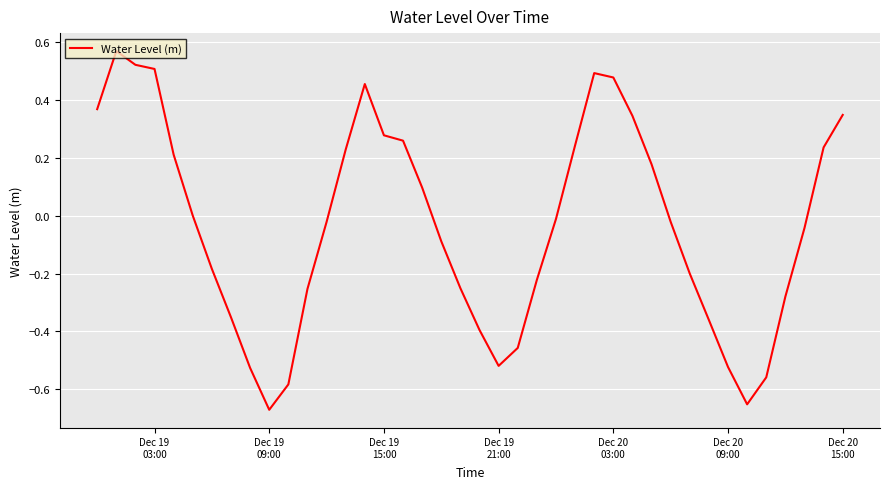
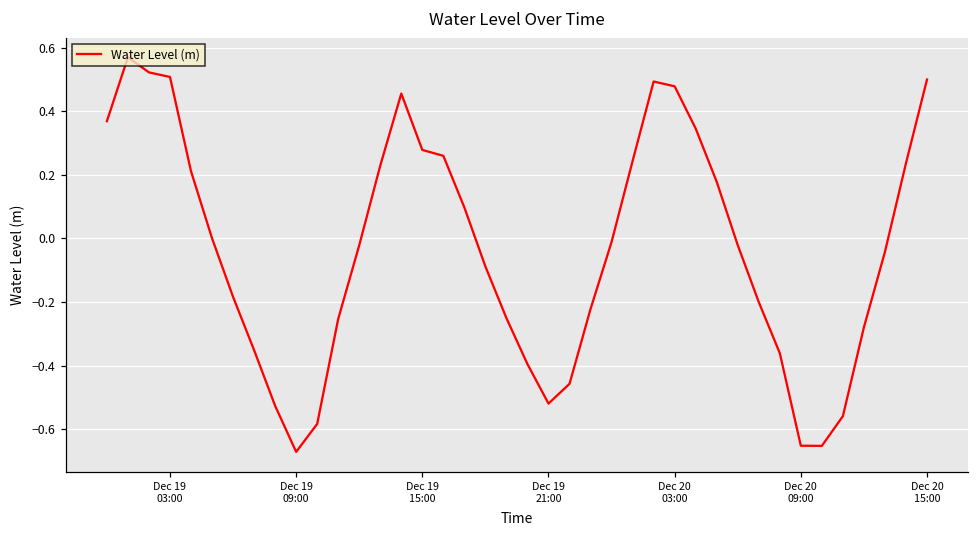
Dec 20 09:00: -0.52 -> -0.65
Dec 20 15:00: 0.35 -> 0.50
